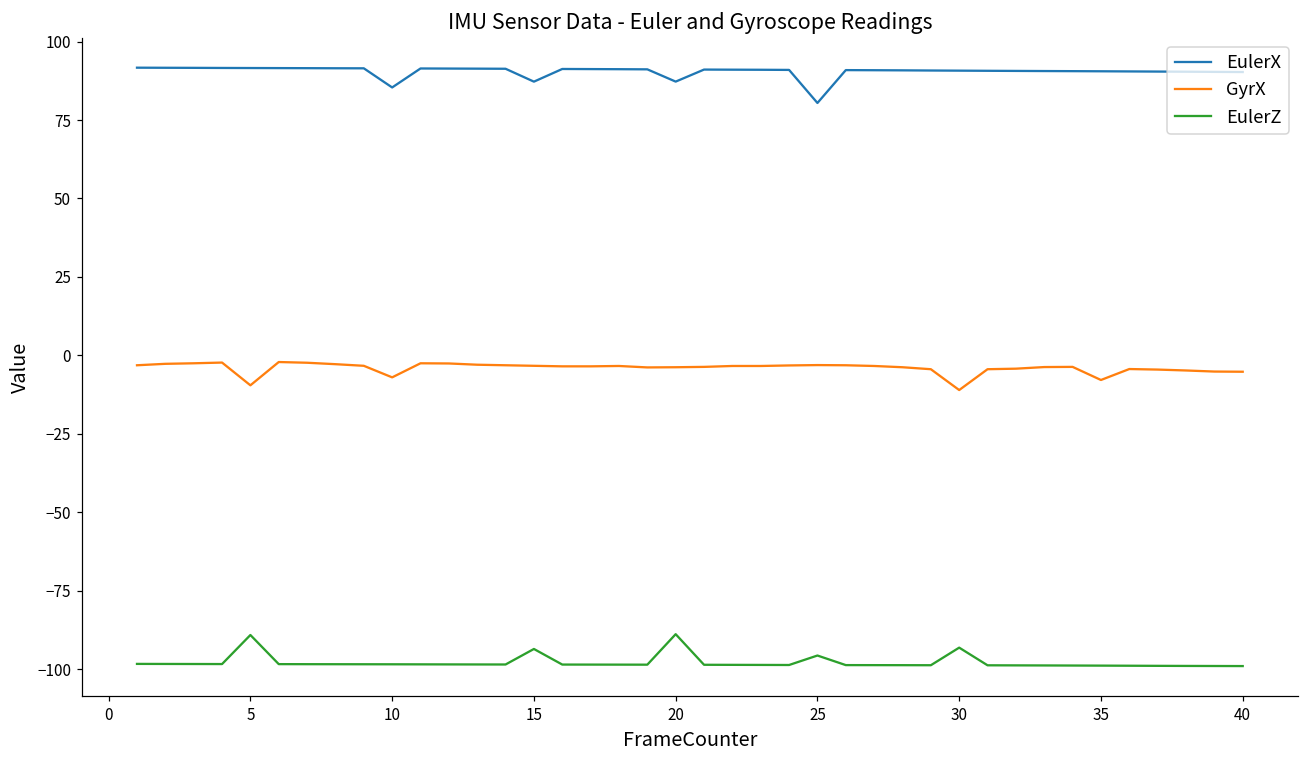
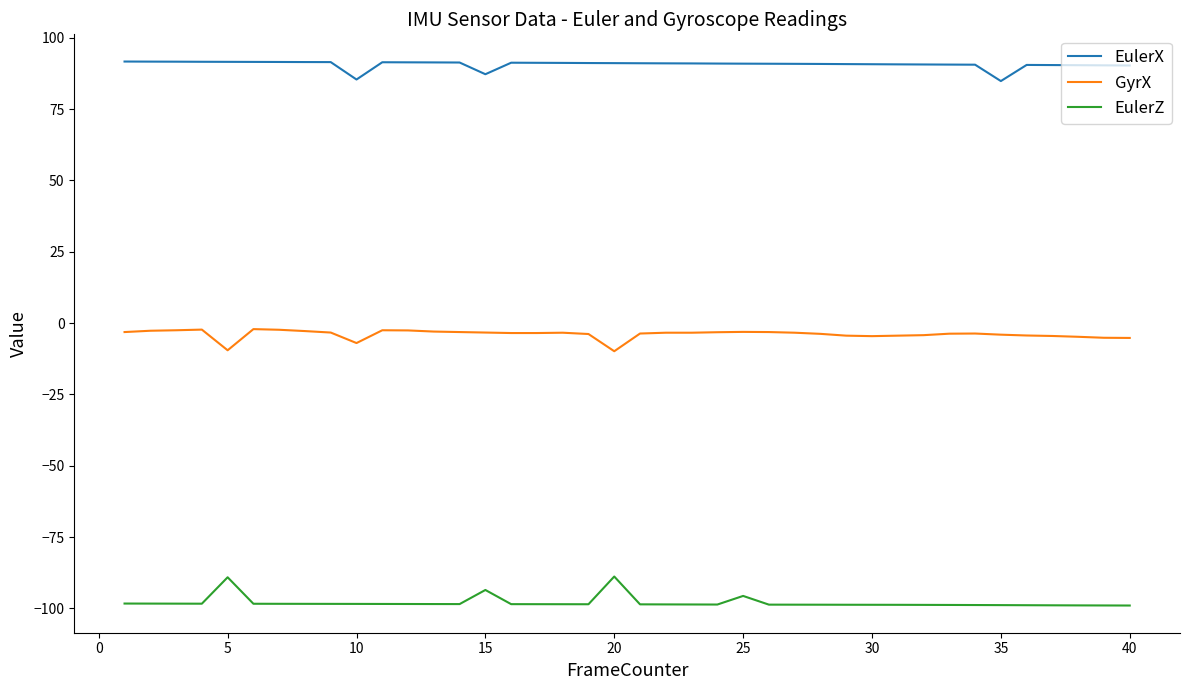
EulerX, 20: 87 -> 91
GyrX, 20: -4 -> -10
EulerX, 25: 80 -> 91
GyrX, 30: -11 -> -5
EulerZ, 30: -93 -> -99
EulerX, 35: 91 -> 85
GyrX, 35: -8 -> -4
